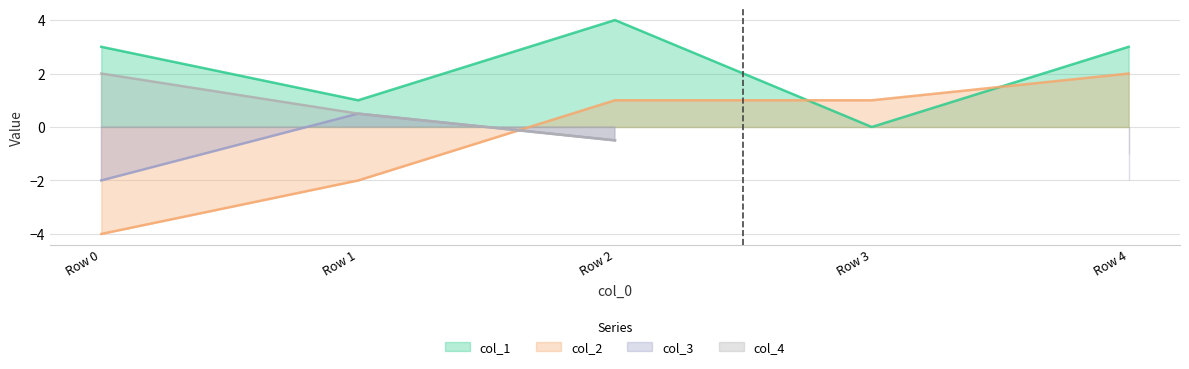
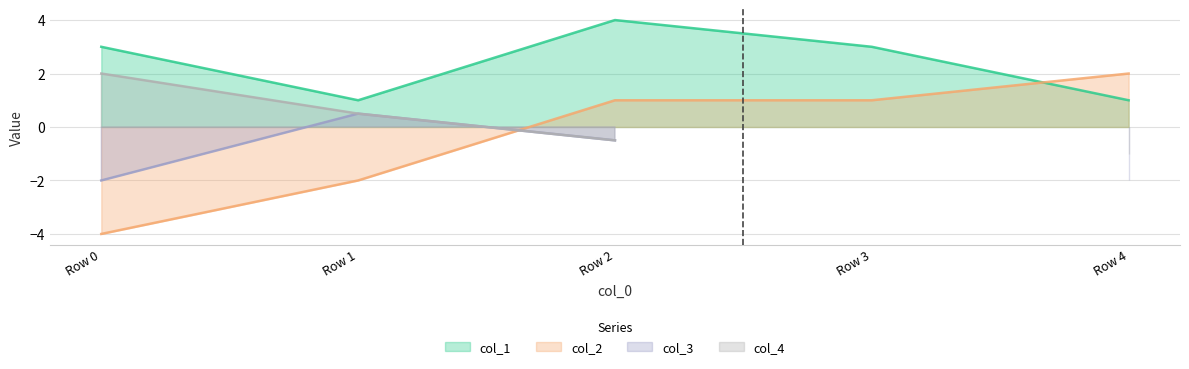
col_1, Row 3: 0 -> 3
col_1, Row 4: 3 -> 1
